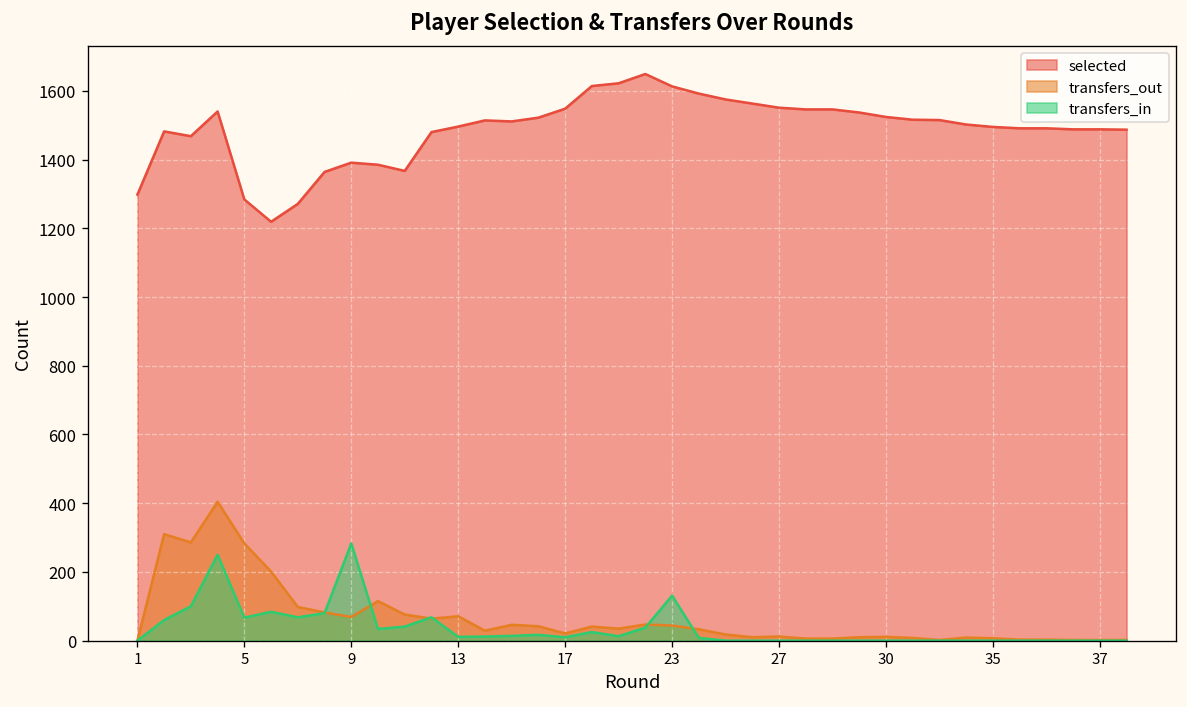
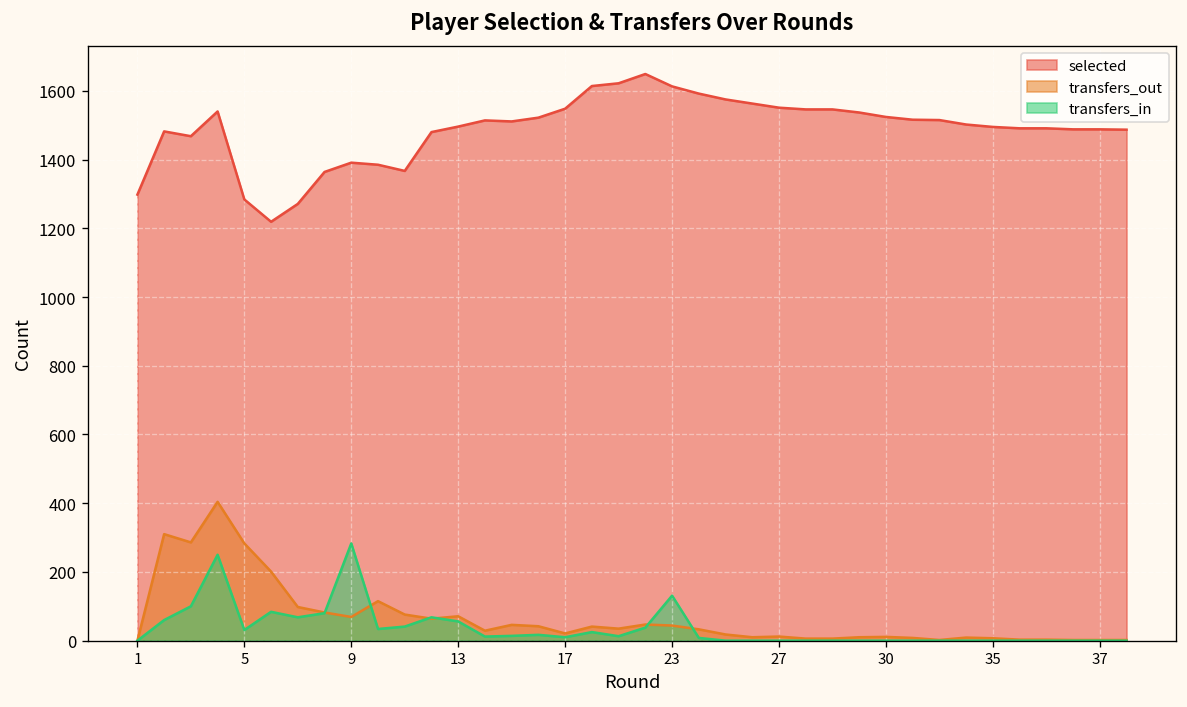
transfers_in, 5: 70 -> 30
transfers_in, 13: 10 -> 60
